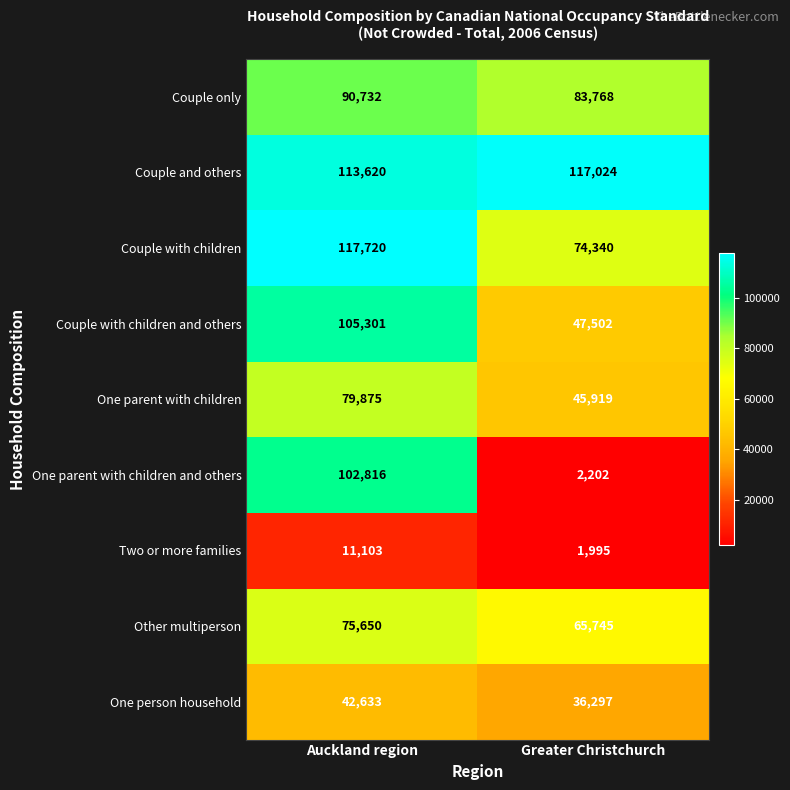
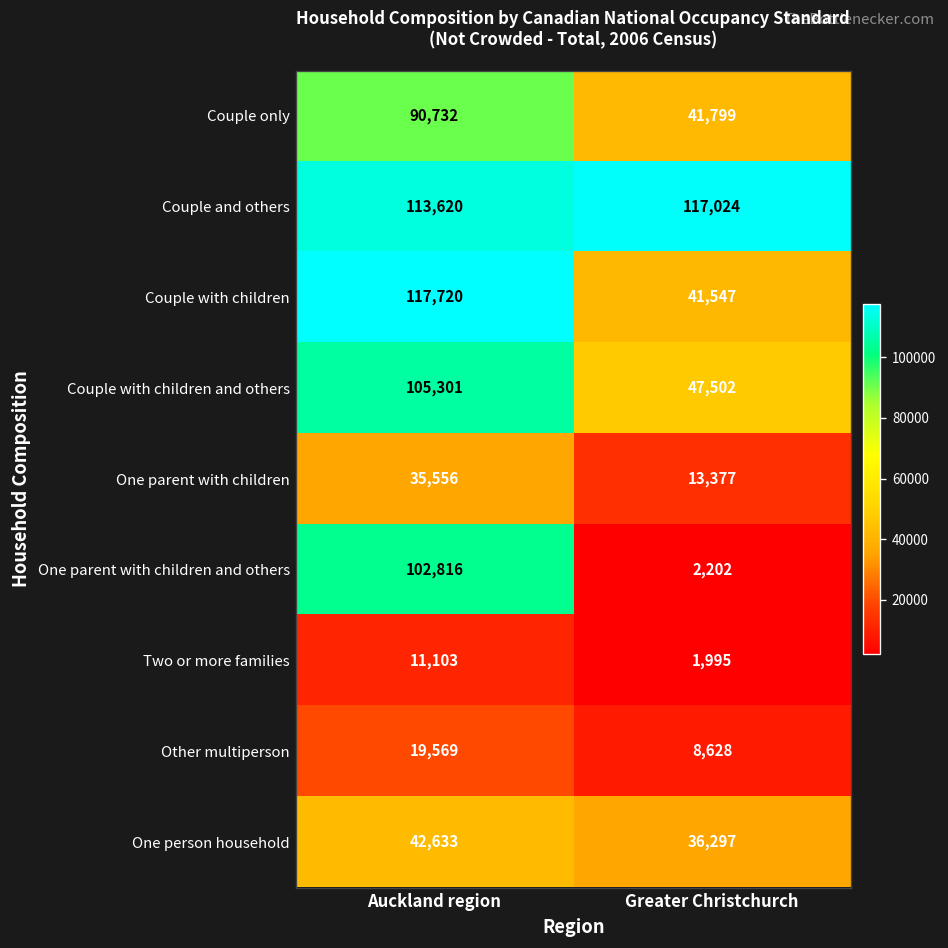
Couple only, Greater Christchurch: 83,768 -> 41,799
Couple with children, Greater Christchurch: 74,340 -> 41,547
One parent with children, Auckland region: 79,875 -> 35,556
One parent with children, Greater Christchurch: 45,919 -> 13,377
Other multiperson, Auckland region: 75,650 -> 19,569
Other multiperson, Greater Christchurch: 65,745 -> 8,628
